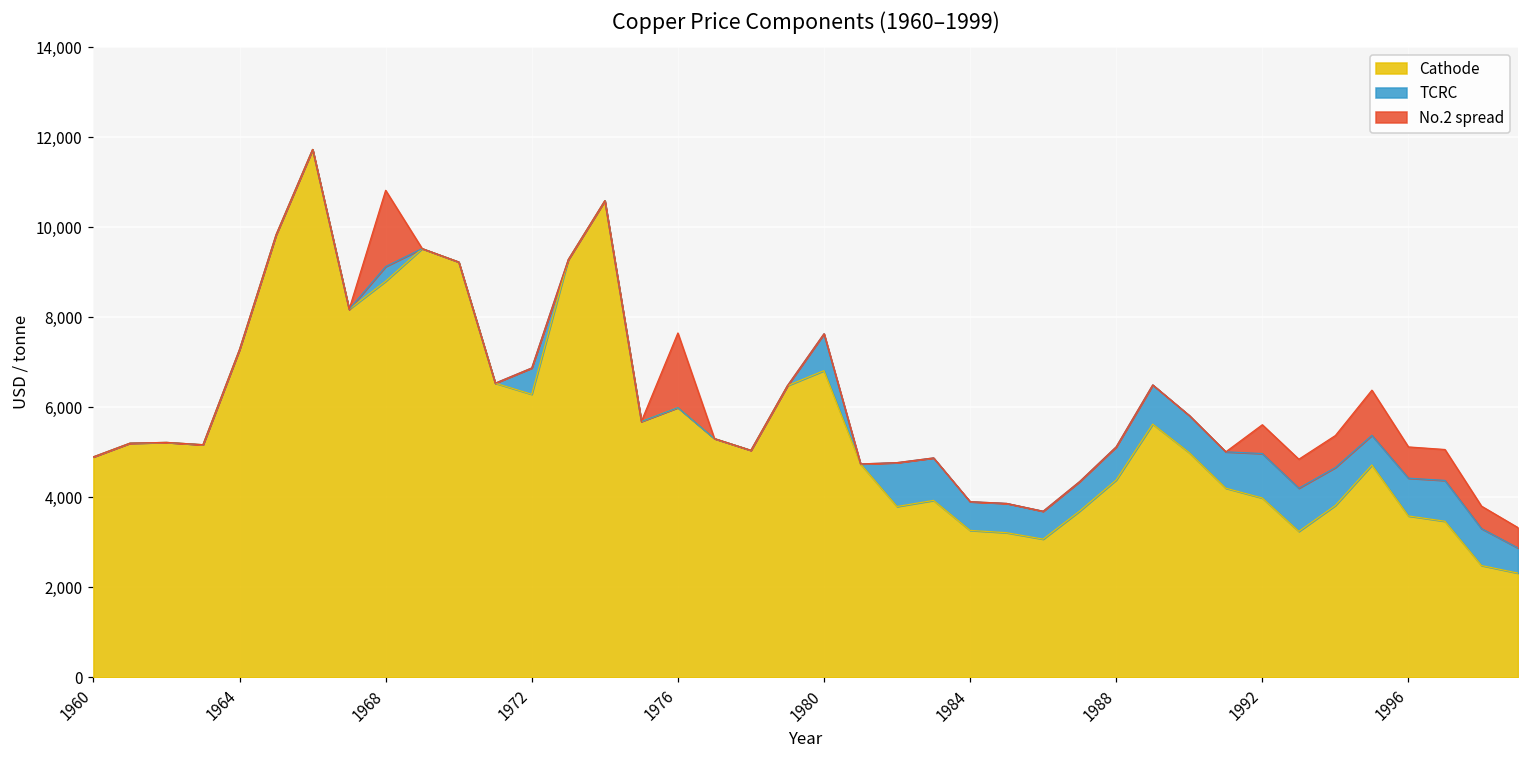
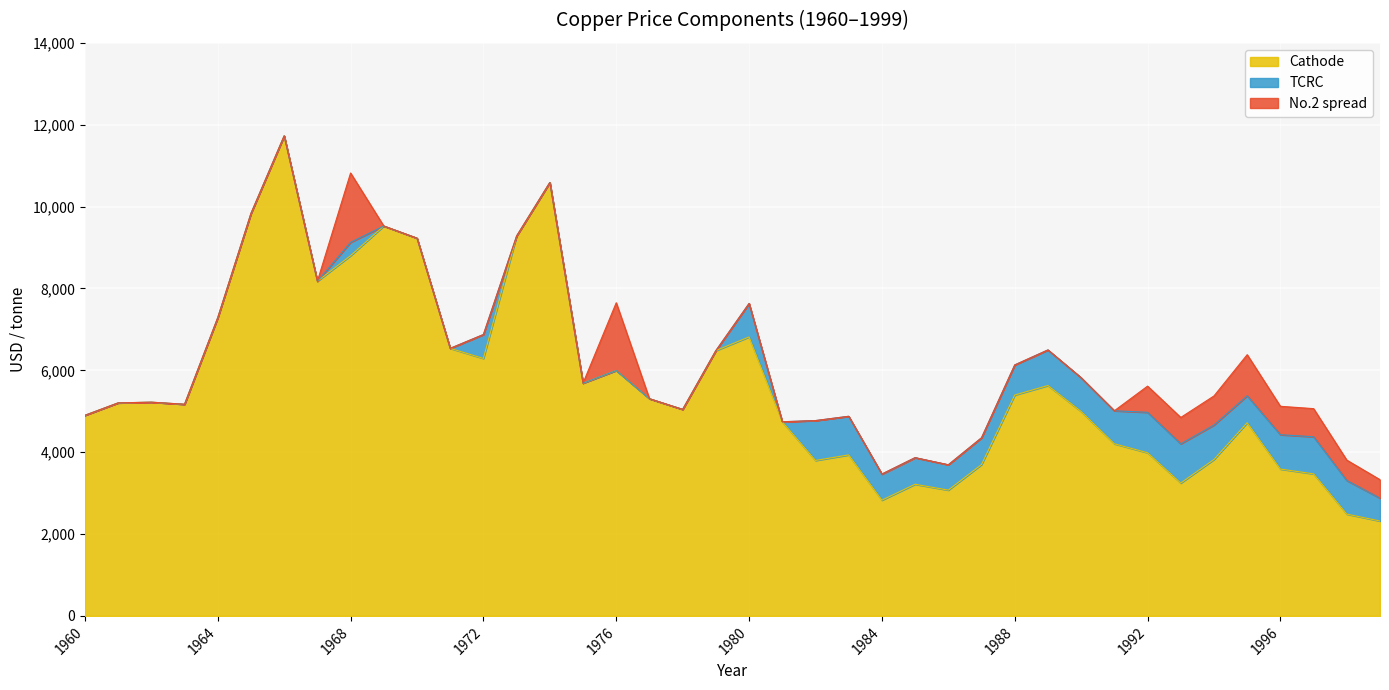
Cathode, 1984: 3,300 -> 2,800
Cathode, 1988: 4,400 -> 5,400
